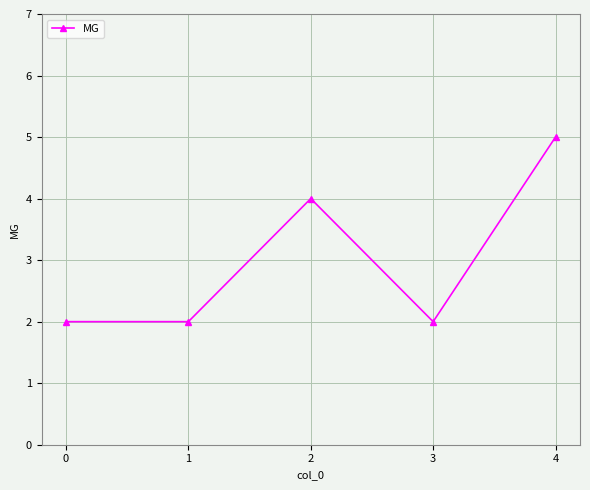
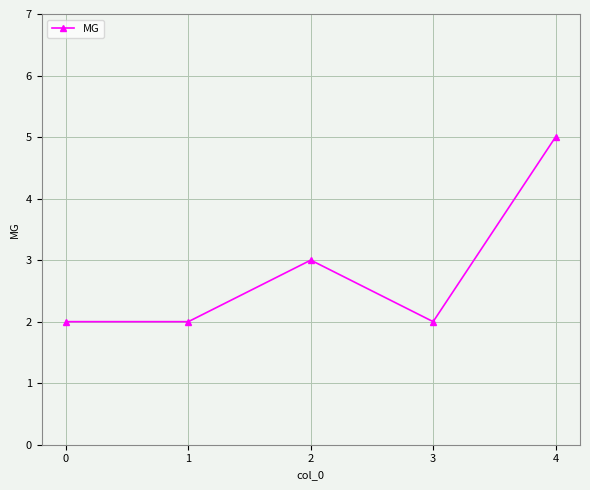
2: 4 -> 3
